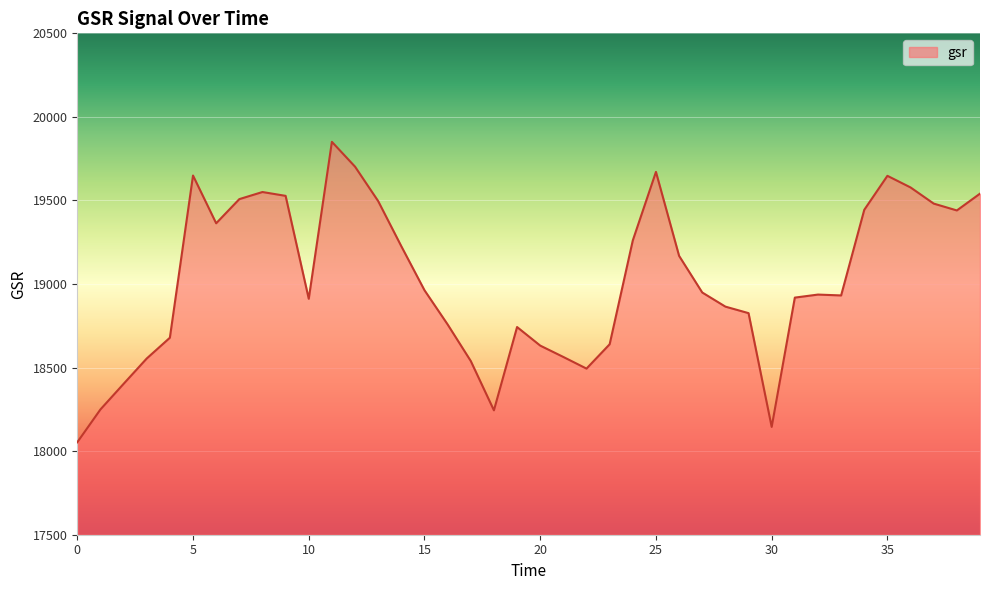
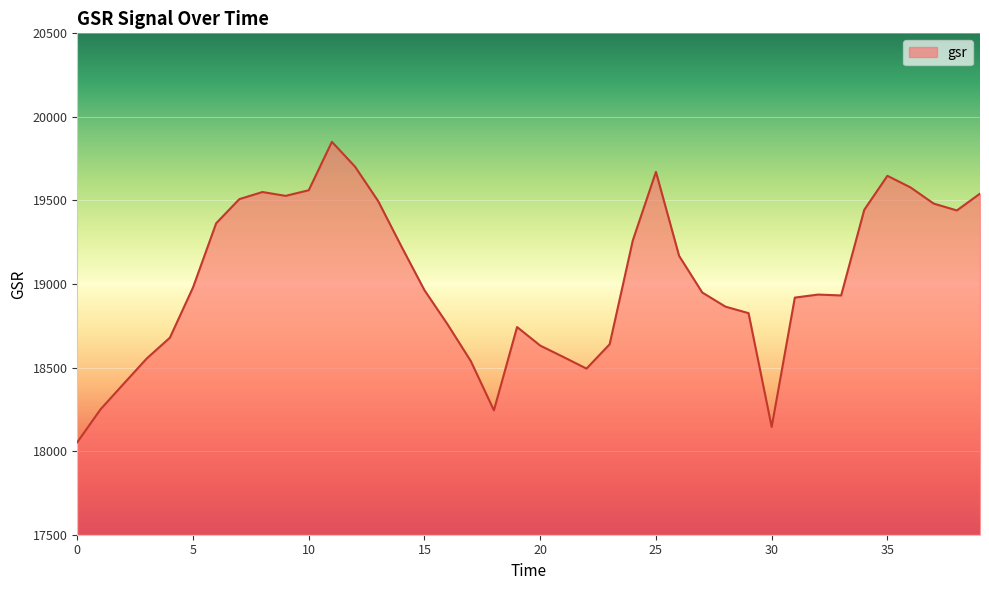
5: 19650 -> 18980
10: 18910 -> 19560
